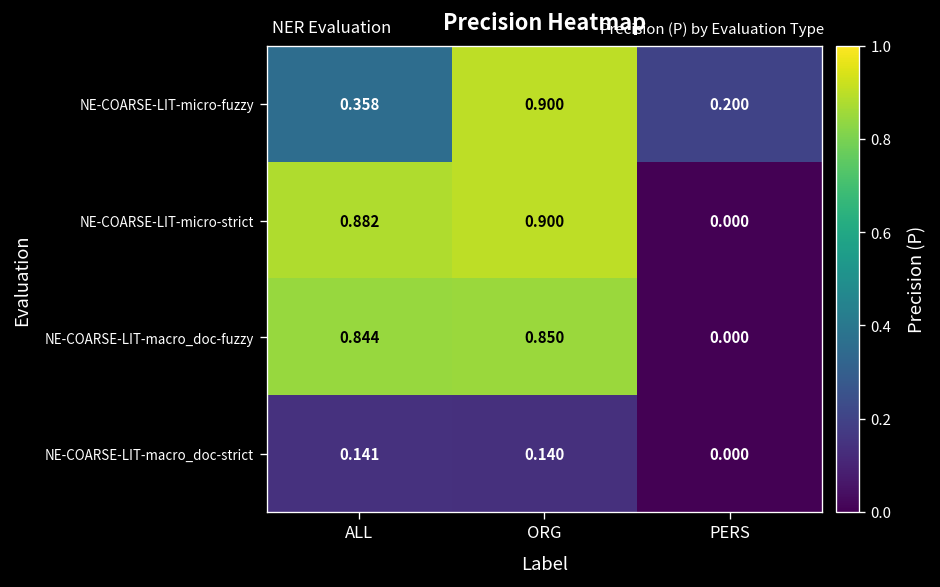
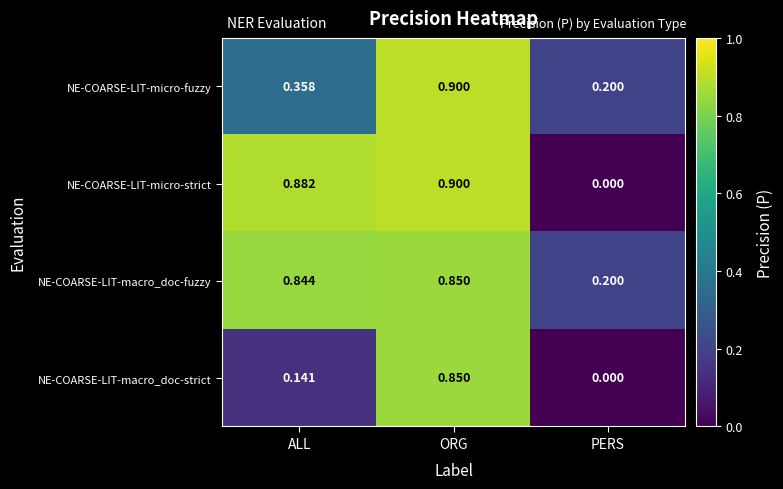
NE-COARSE-LIT-macro_doc-fuzzy, PERS: 0.000 -> 0.200
NE-COARSE-LIT-macro_doc-strict, ORG: 0.140 -> 0.850
